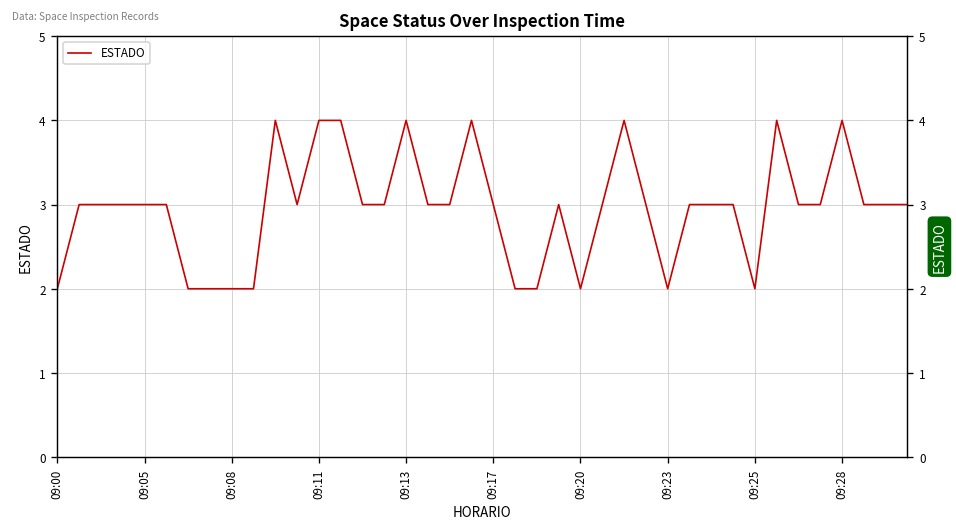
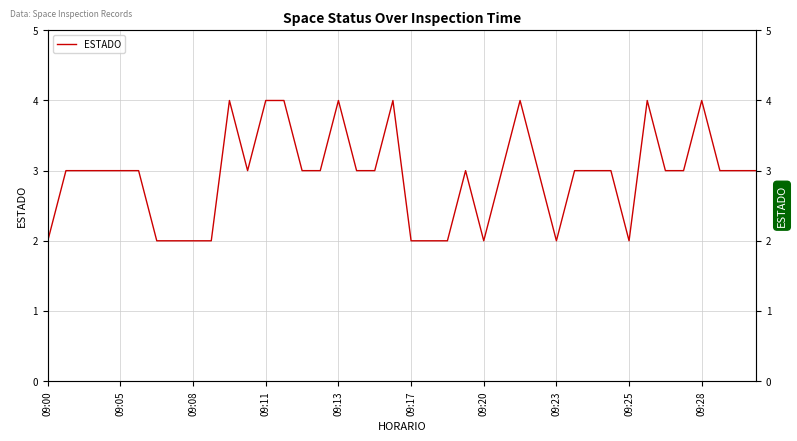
09:17: 3 -> 2
